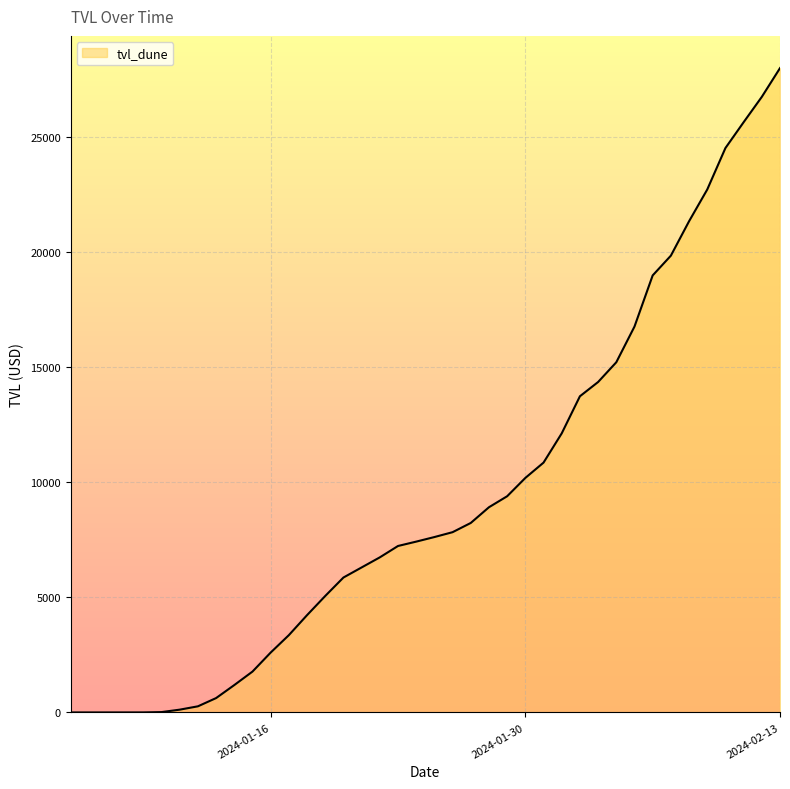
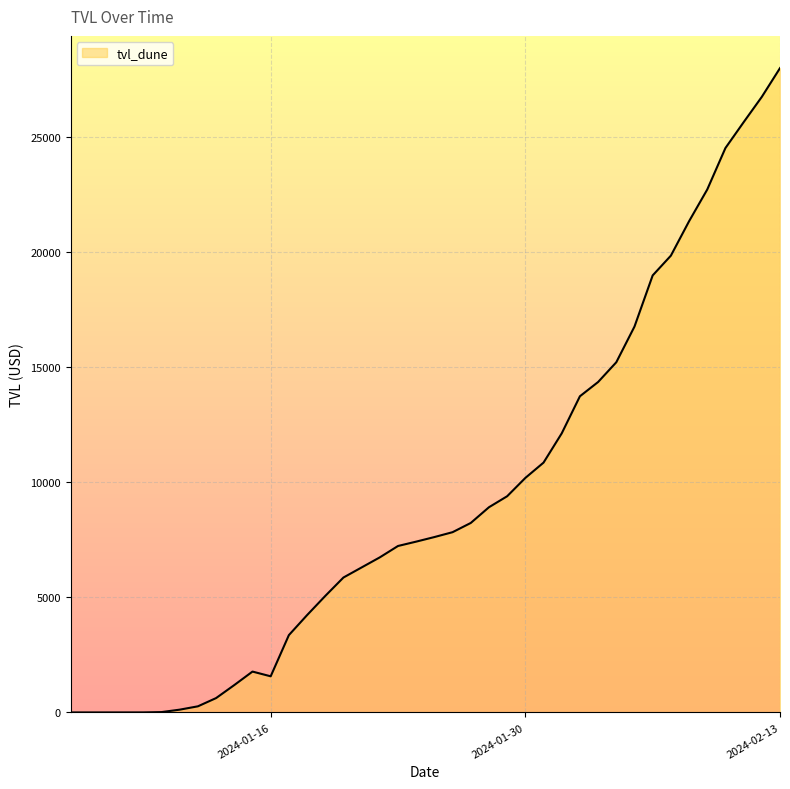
2024-01-16: 2600 -> 1600
